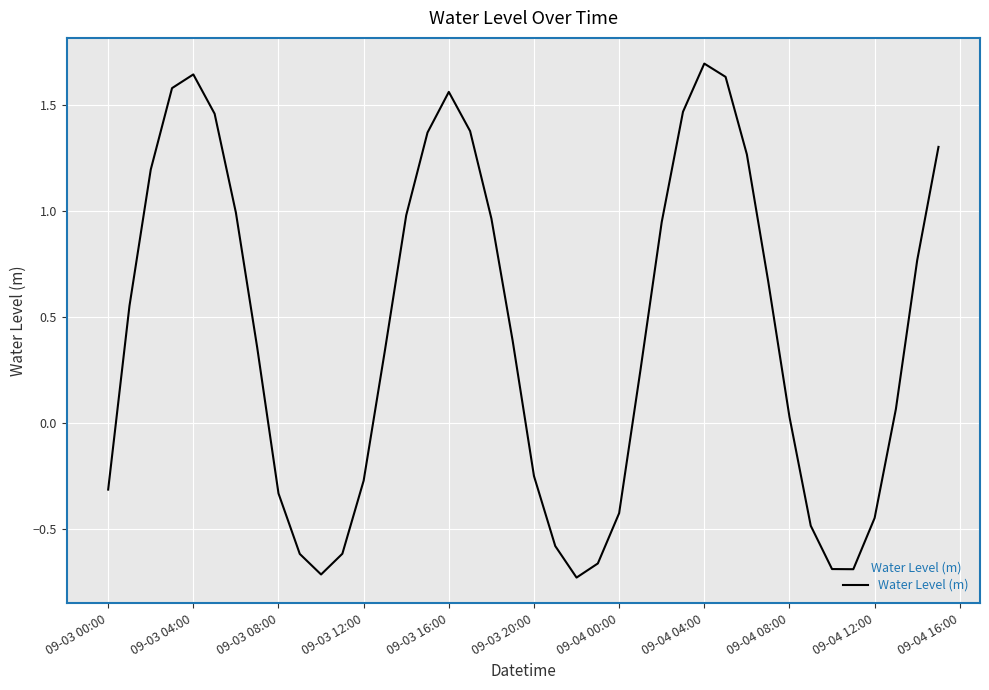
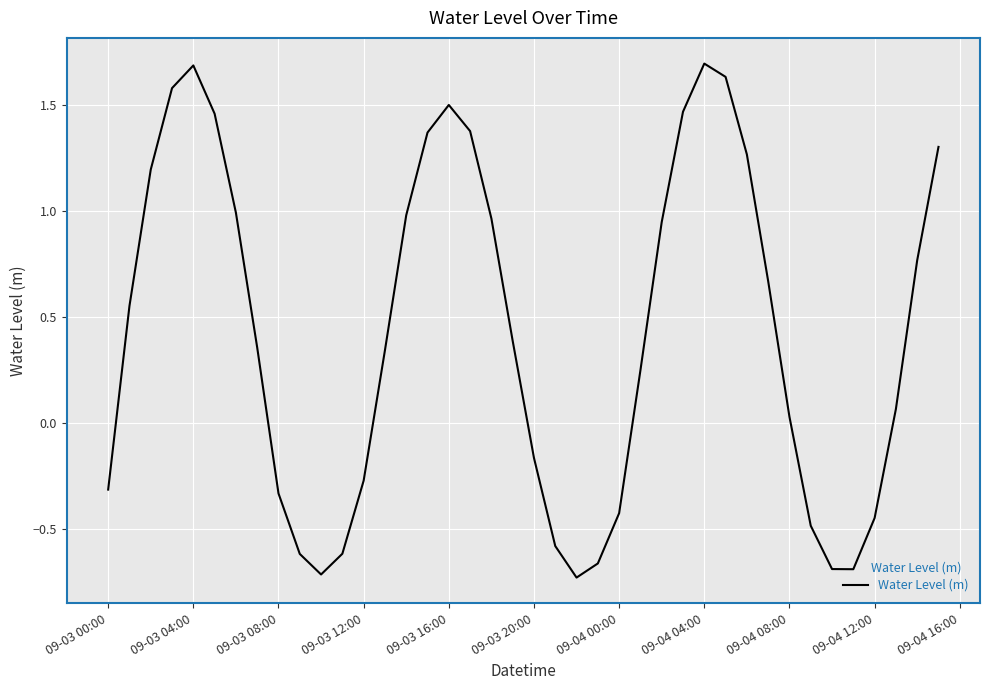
09-03 04:00: 1.64 -> 1.68
09-03 16:00: 1.56 -> 1.50
09-03 20:00: -0.25 -> -0.16
